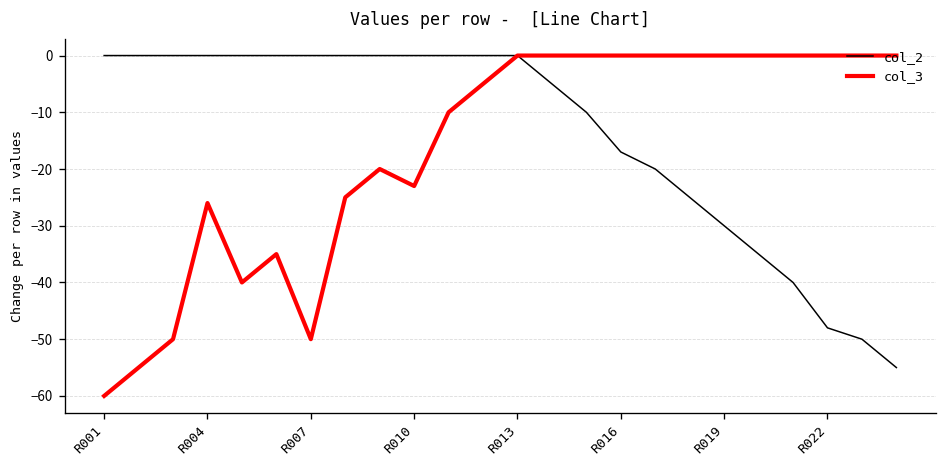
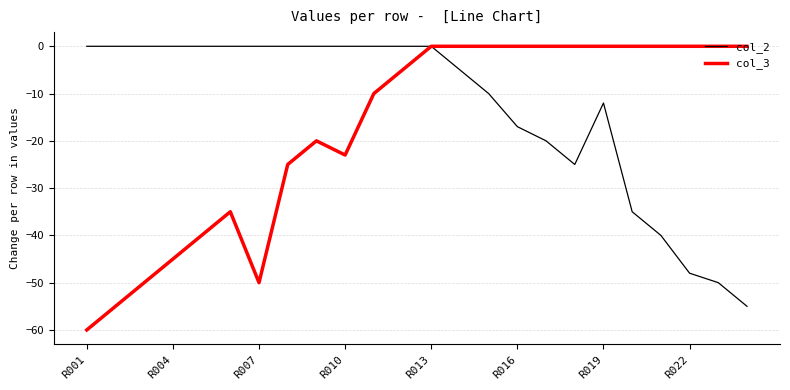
col_3, R004: -26 -> -45
col_2, R019: -30 -> -12
